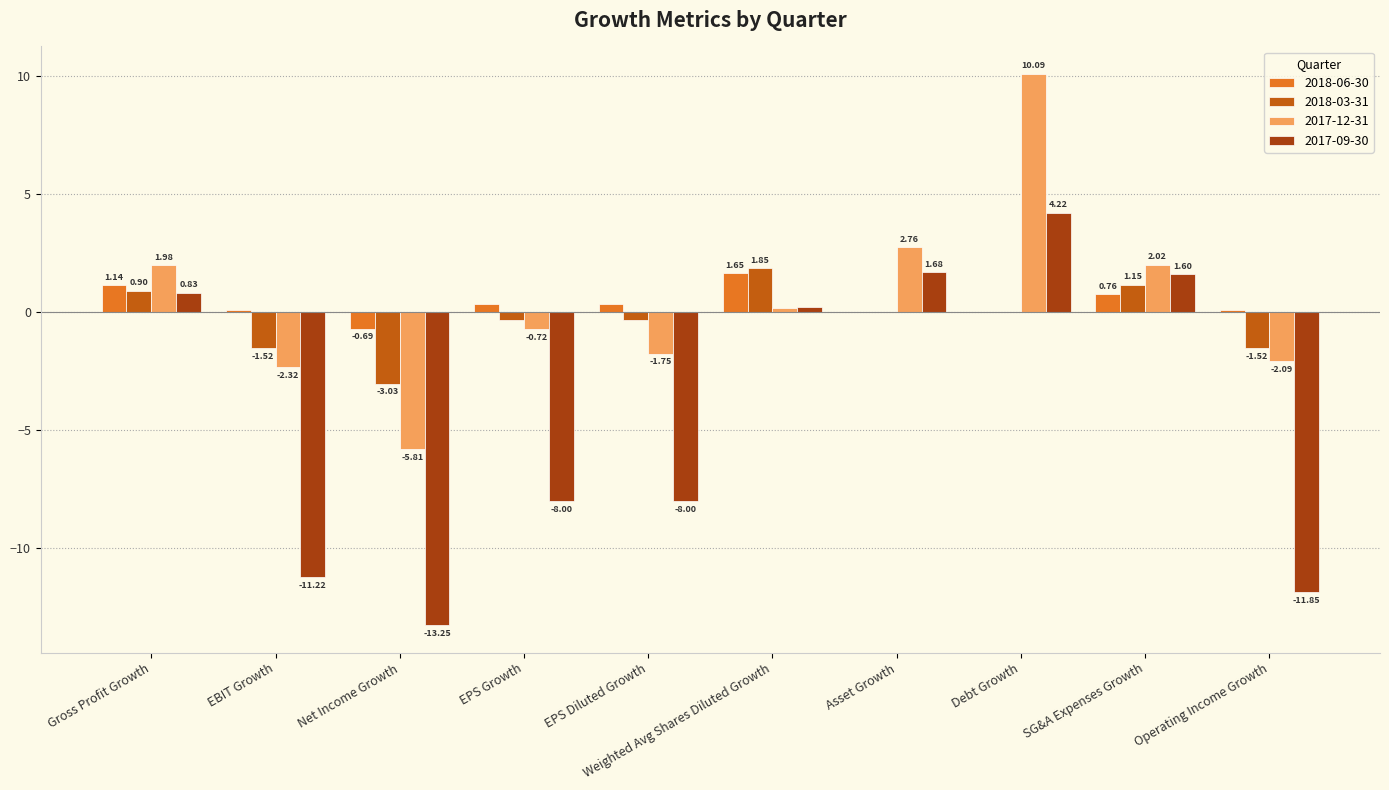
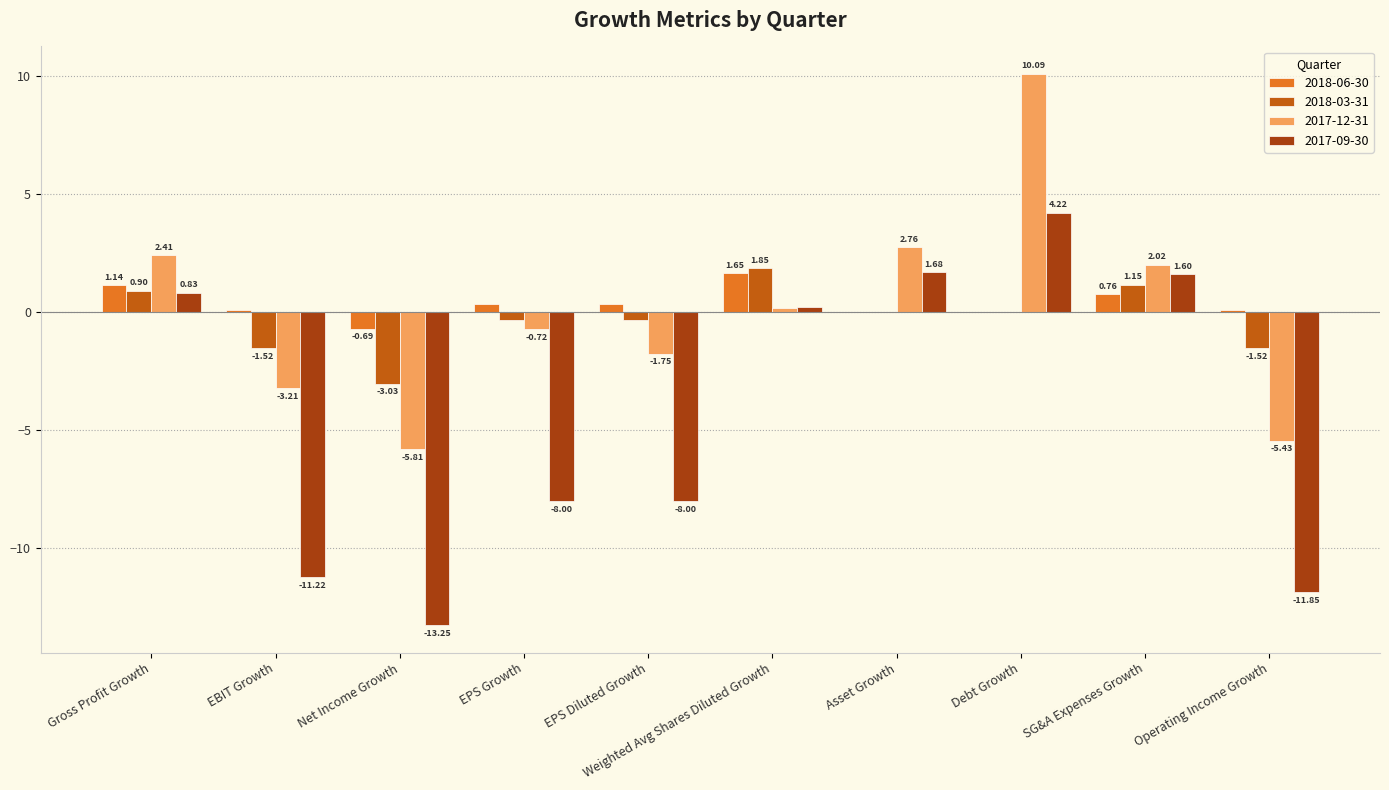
2017-12-31, Gross Profit Growth: 1.98 -> 2.41
2017-12-31, EBIT Growth: -2.32 -> -3.21
2017-12-31, Operating Income Growth: -2.09 -> -5.43
